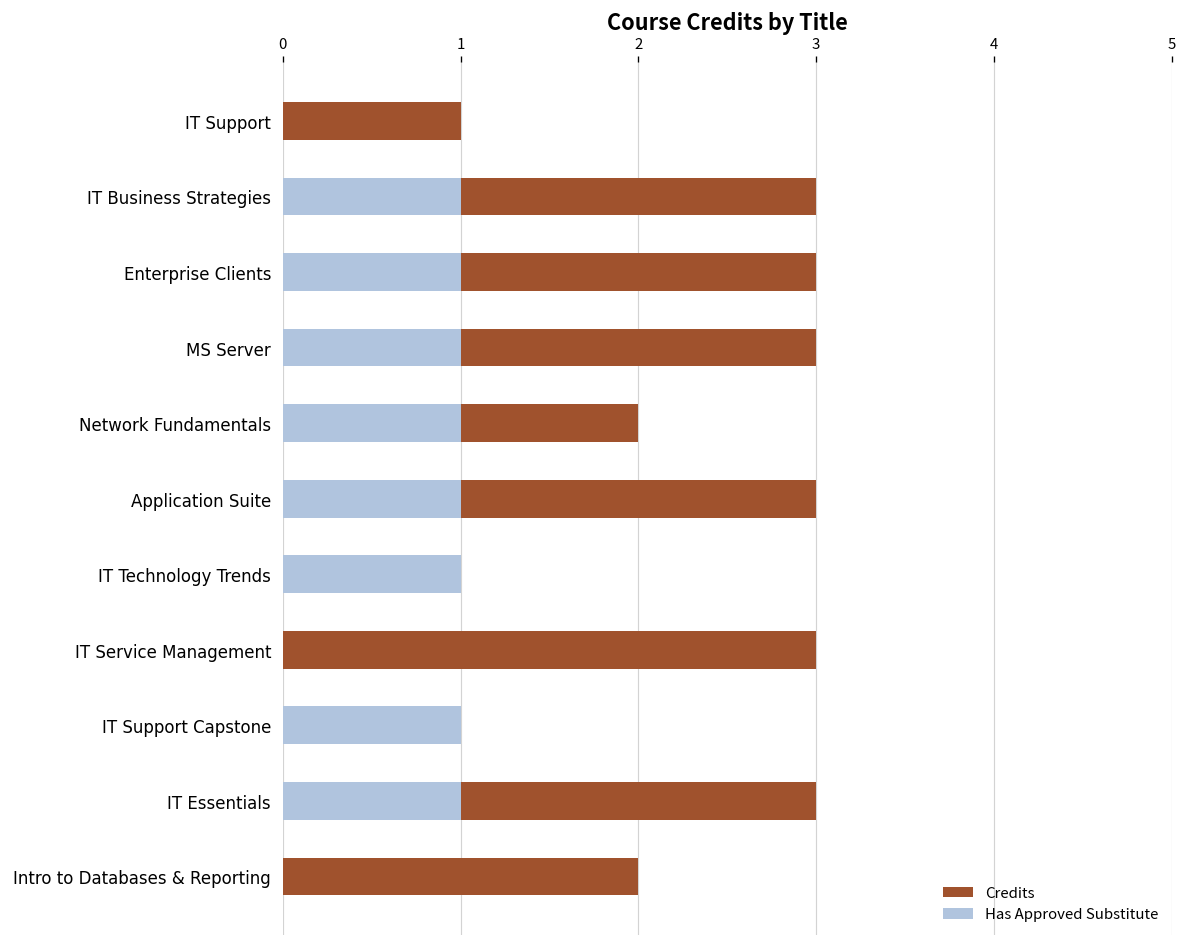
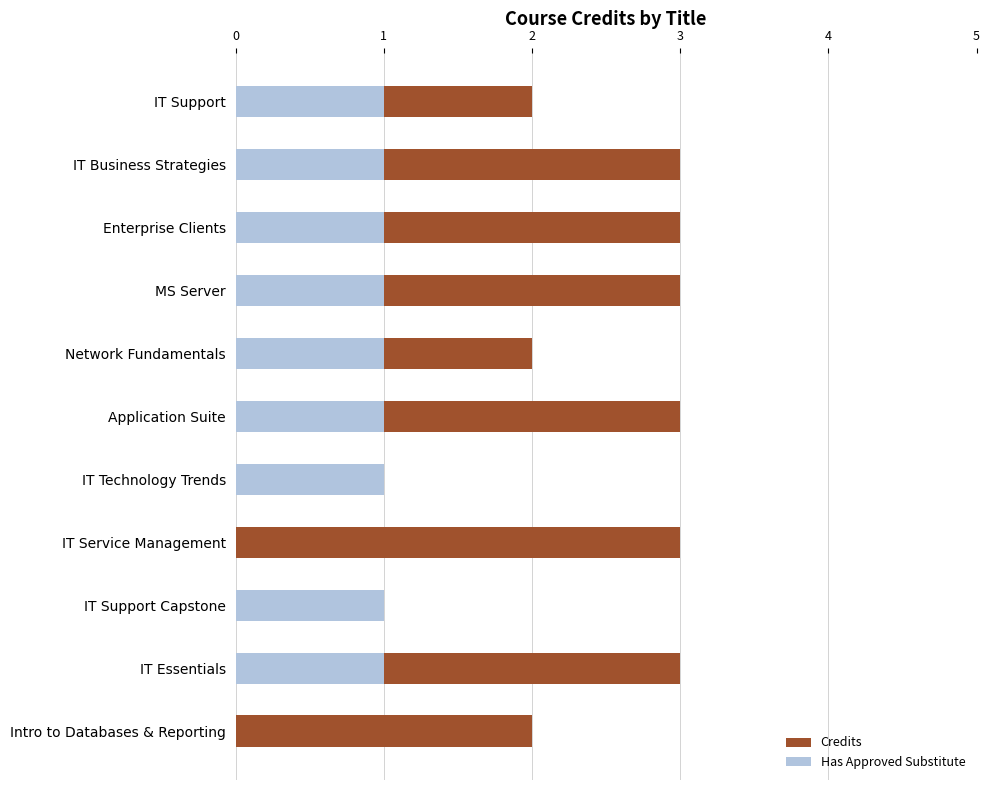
Credits, IT Support: 1 -> 2
Has Approved Substitute, IT Support: 0 -> 1
